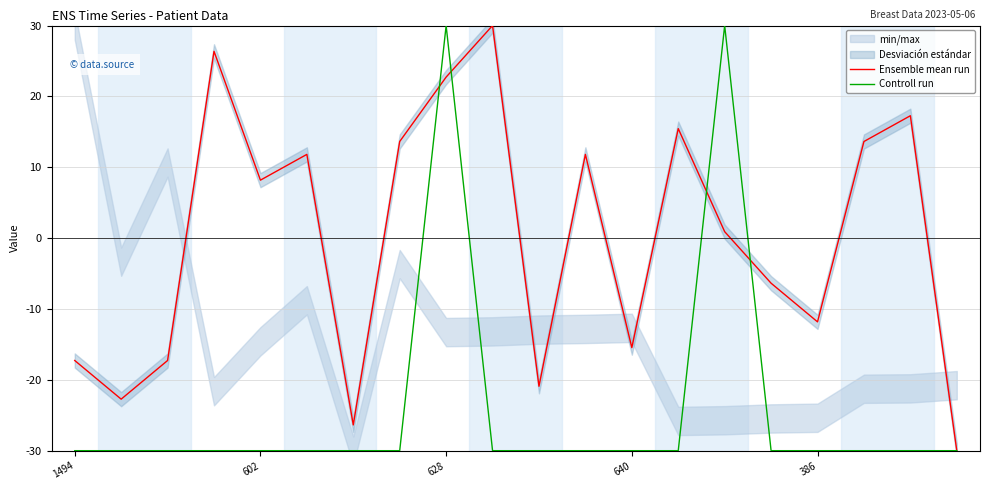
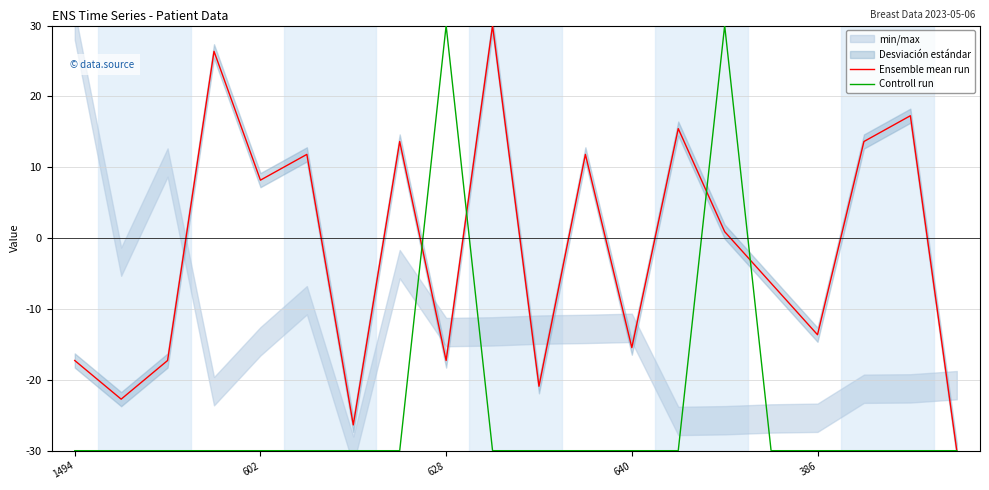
Ensemble mean run, 628: 23 -> -17
Ensemble mean run, 386: -12 -> -14
